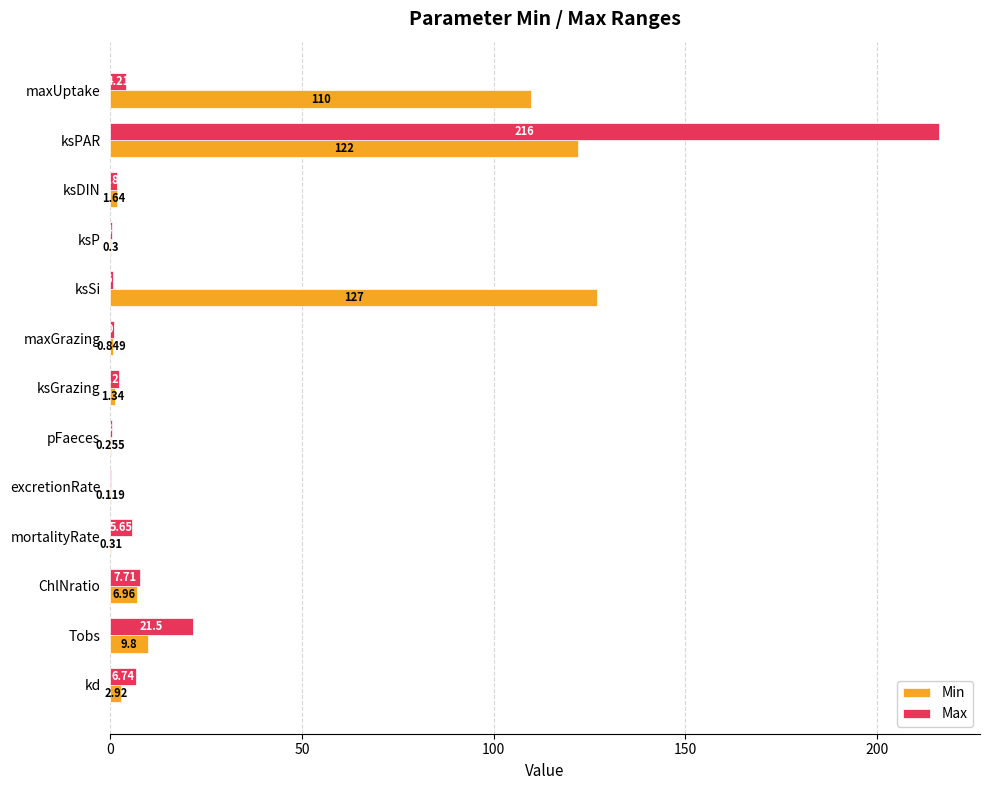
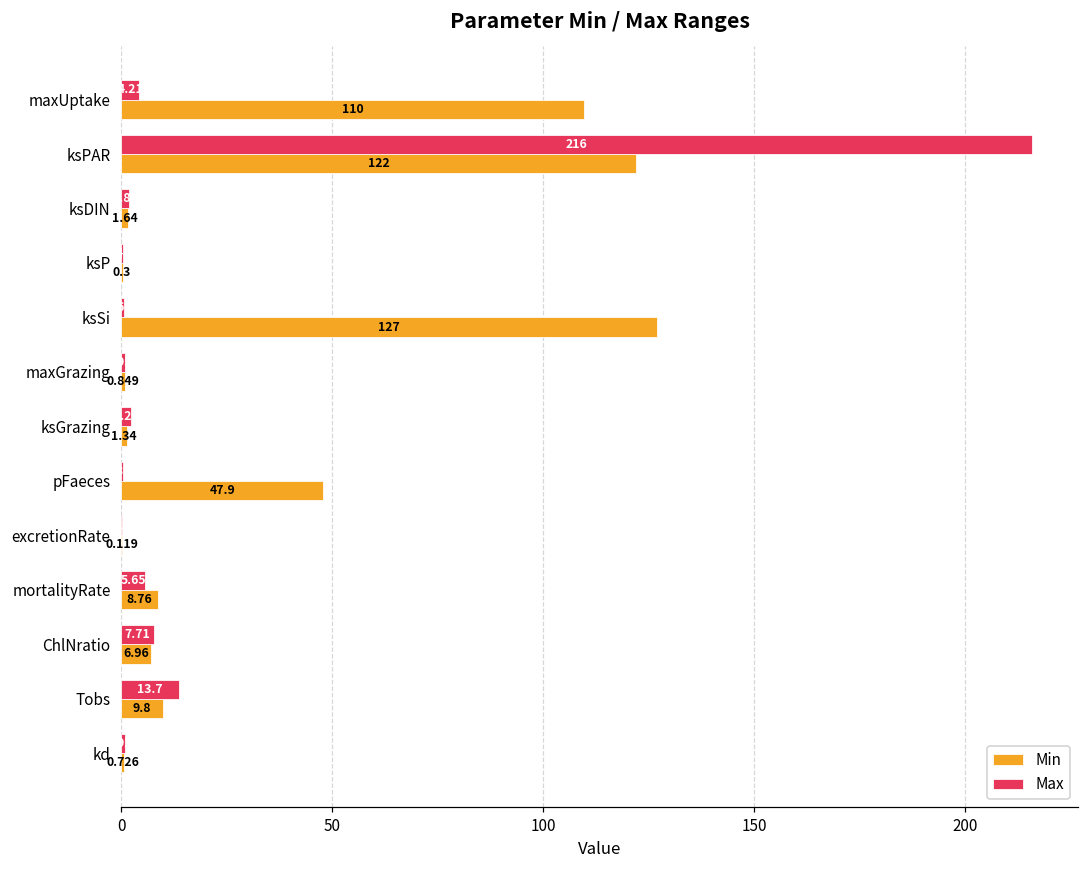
Min, pFaeces: 0.255 -> 47.9
Min, mortalityRate: 0.31 -> 8.76
Max, Tobs: 21.5 -> 13.7
Max, kd: 7 -> 1
Min, kd: 2.92 -> 0.726
